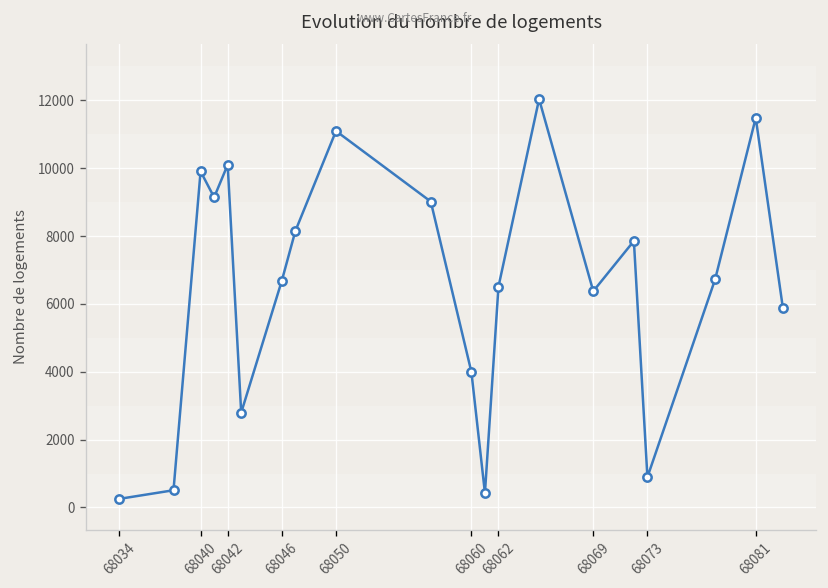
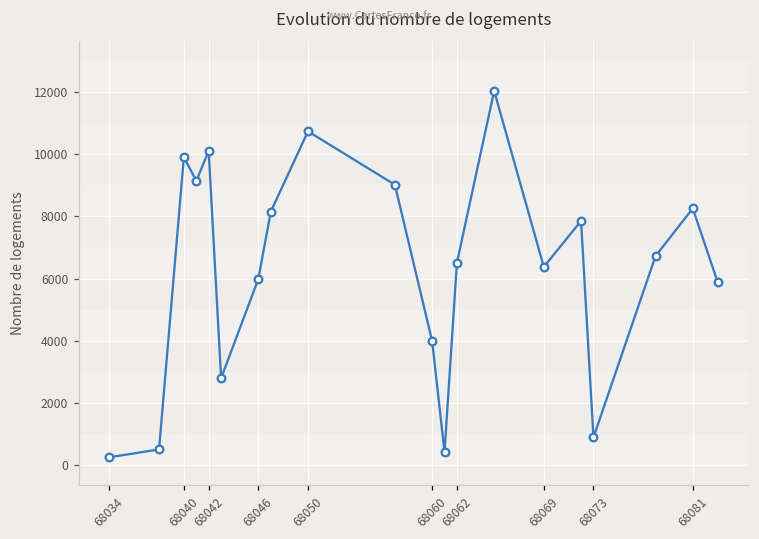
68046: 6700 -> 6000
68050: 11100 -> 10700
68081: 11500 -> 8300
